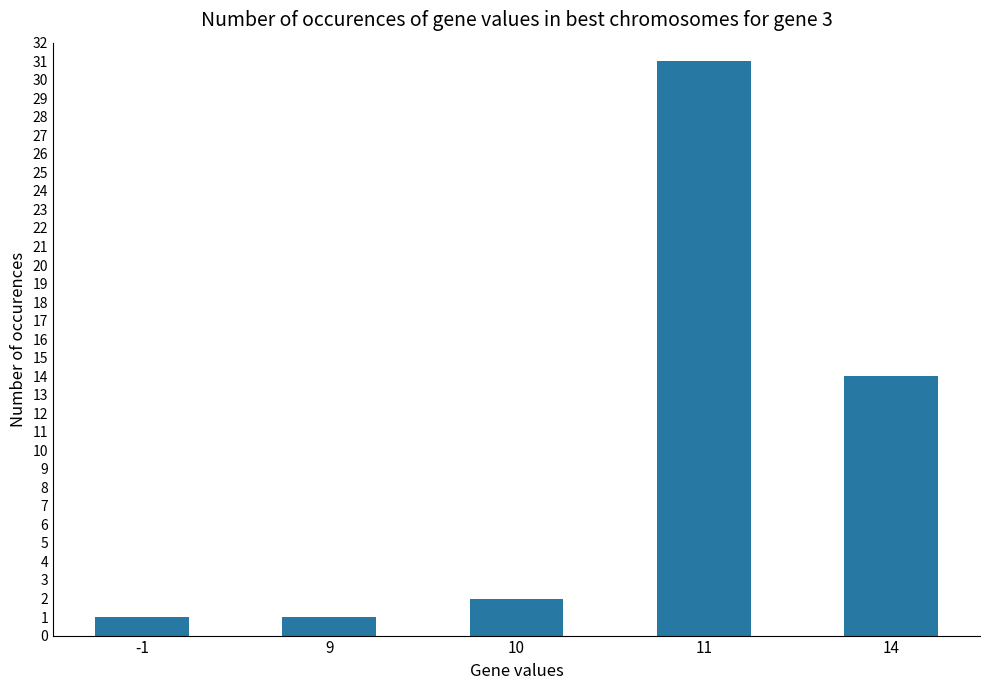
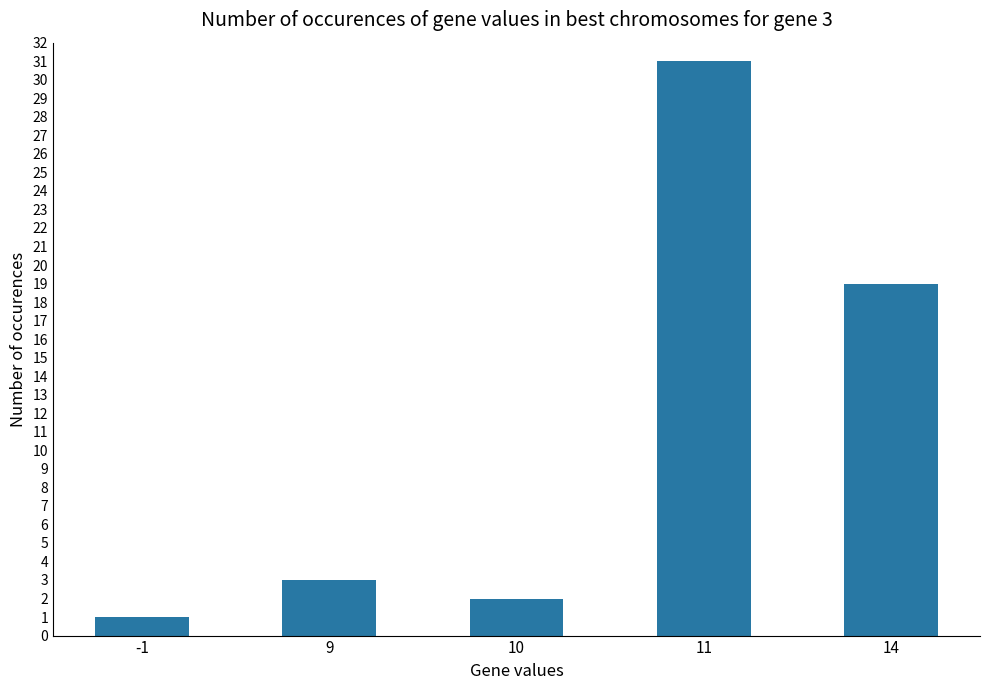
9: 1 -> 3
14: 14 -> 19
